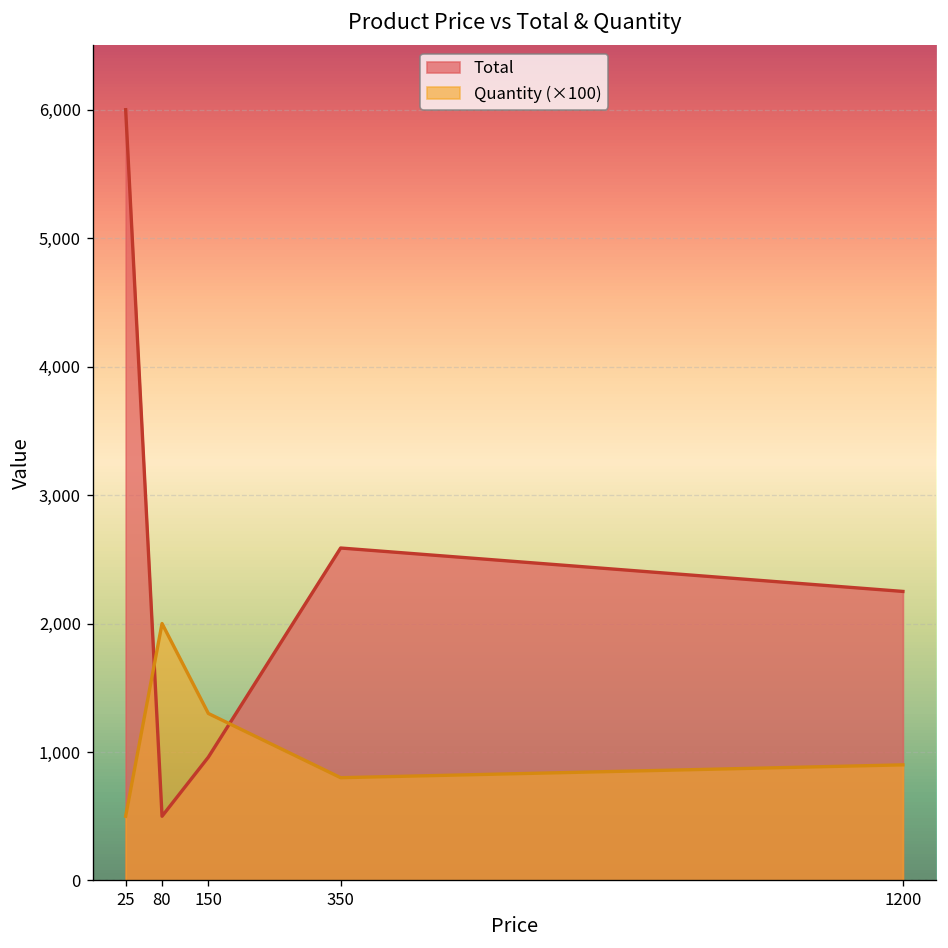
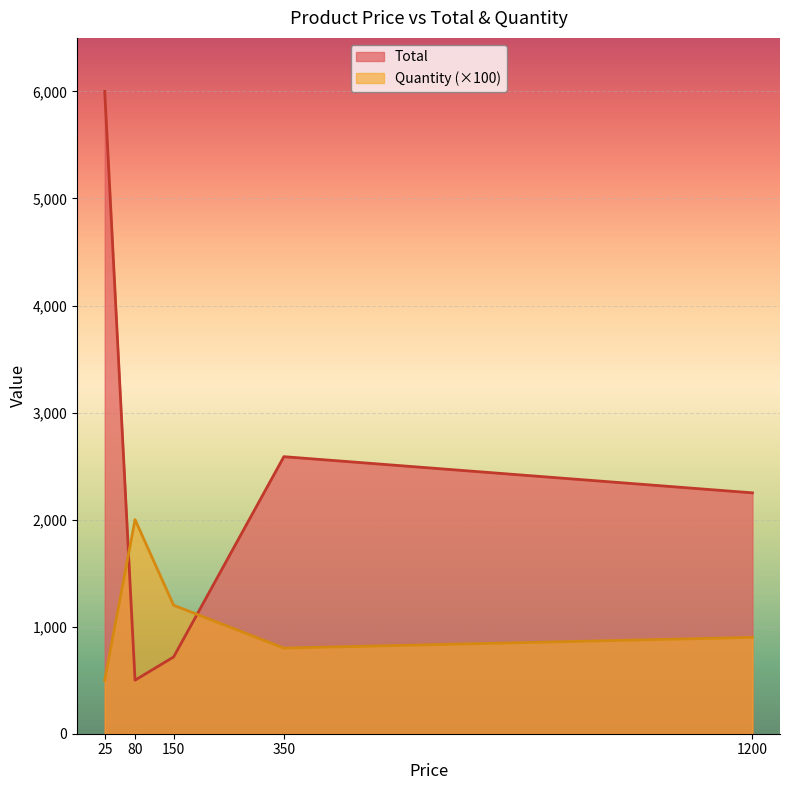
Total, 150: 960 -> 720
Quantity (×100), 150: 1,300 -> 1,200
